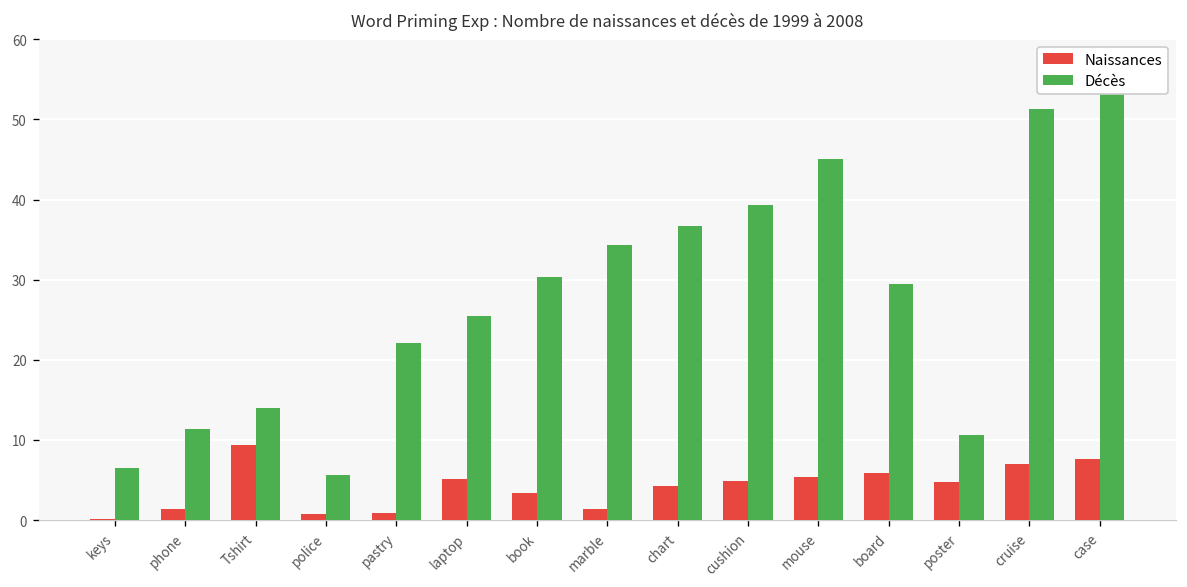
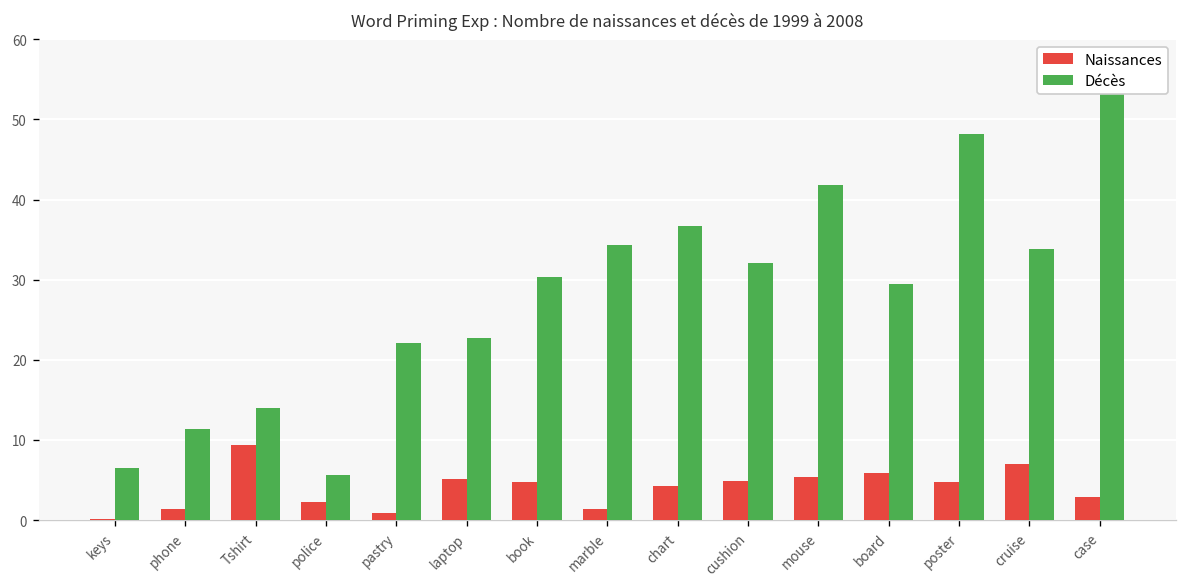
Naissances, police: 1 -> 2
Décès, laptop: 25 -> 23
Naissances, book: 3 -> 5
Décès, cushion: 39 -> 32
Décès, mouse: 45 -> 42
Décès, poster: 11 -> 48
Décès, cruise: 51 -> 34
Naissances, case: 8 -> 3
